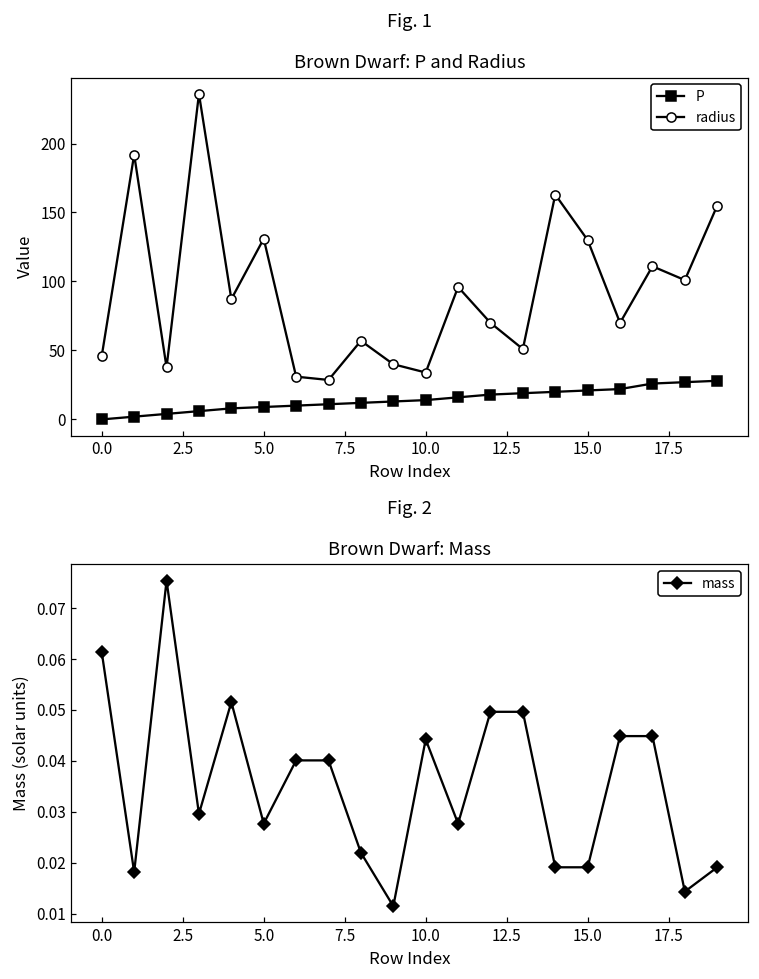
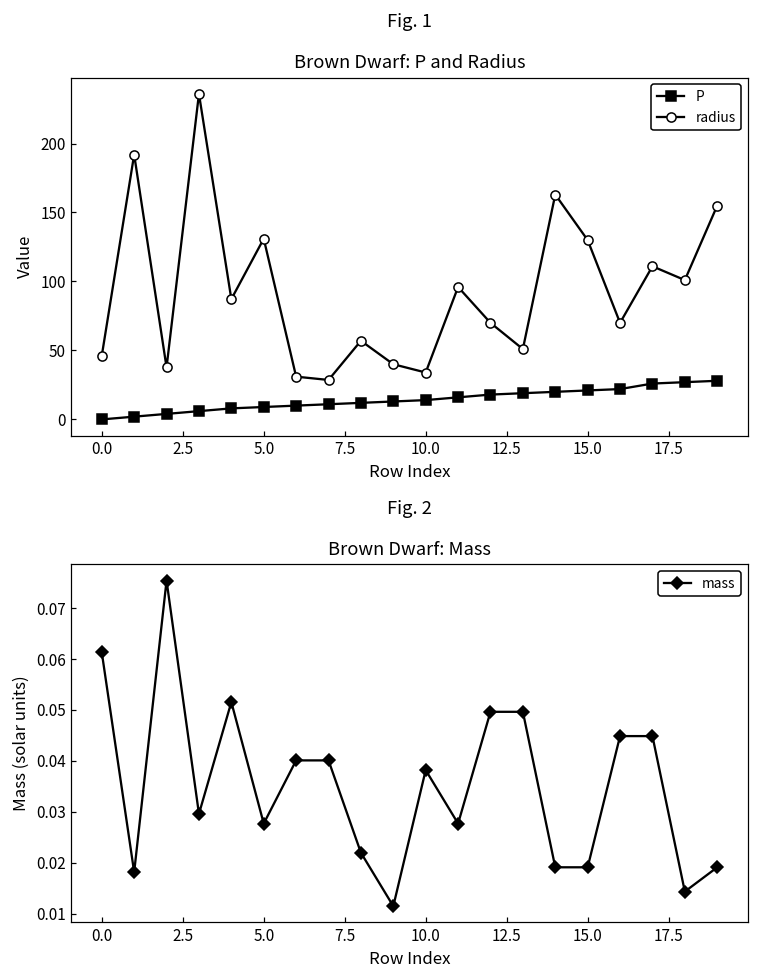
Fig. 2 Brown Dwarf: Mass, 10.0: 0.044 -> 0.038
